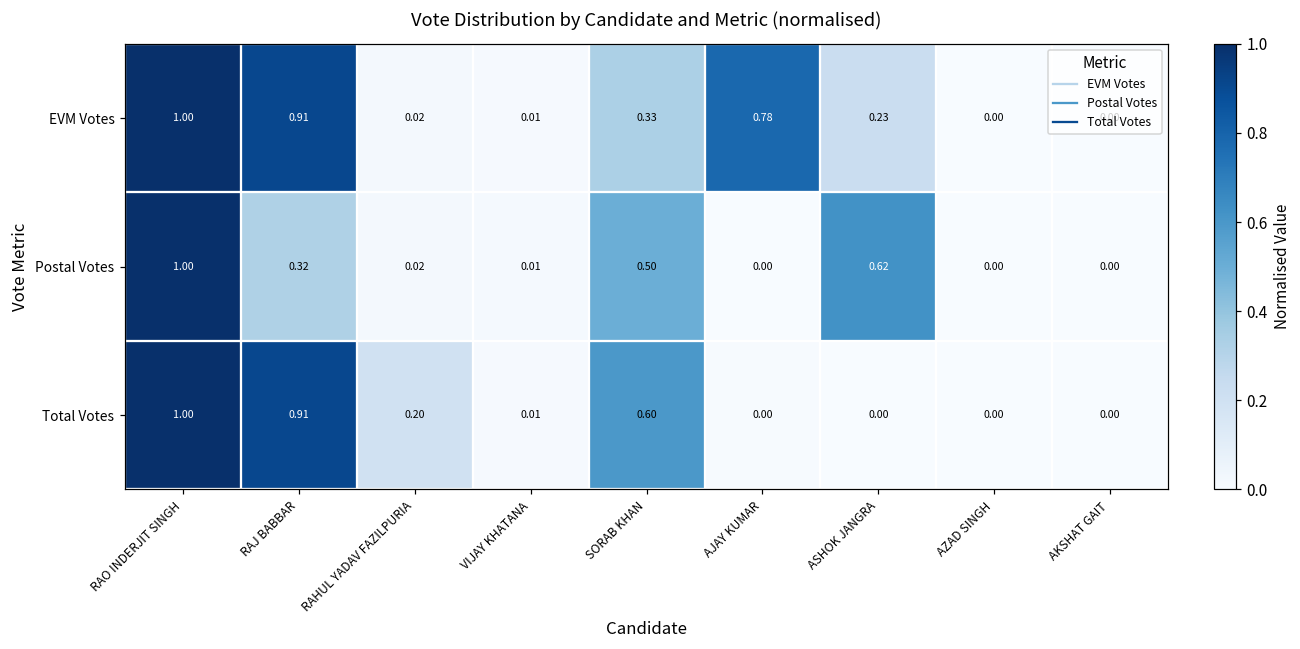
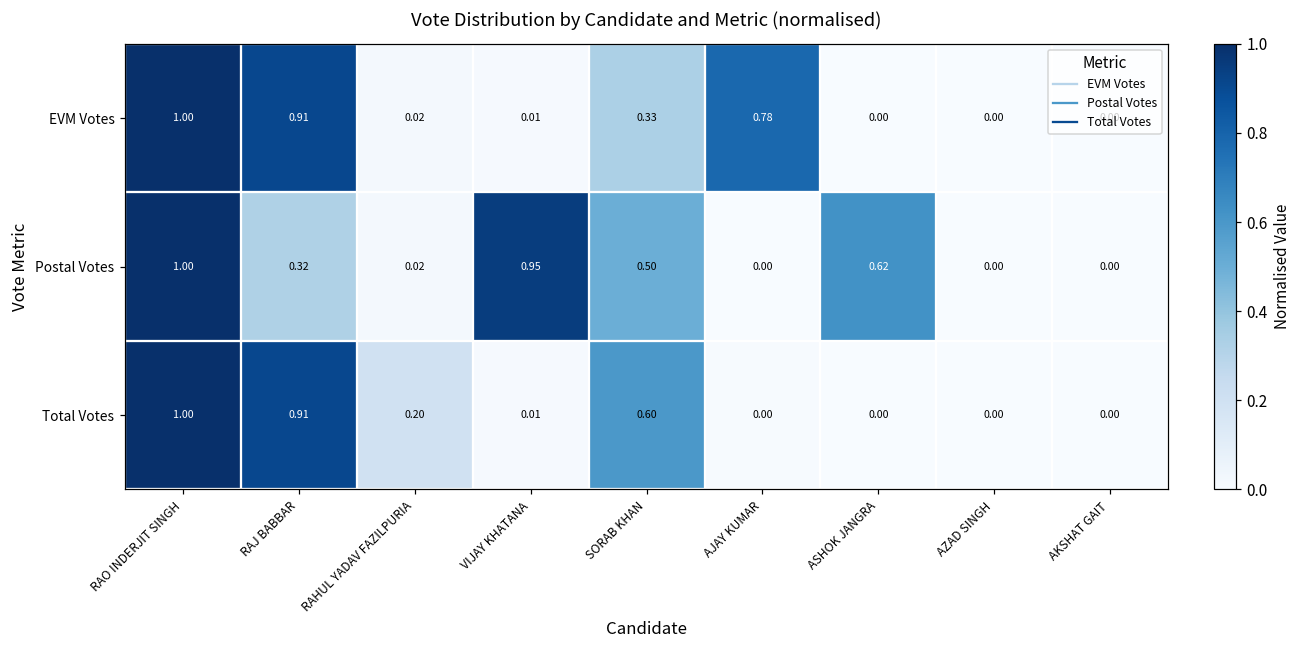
EVM Votes, ASHOK JANGRA: 0.23 -> 0.00
Postal Votes, VIJAY KHATANA: 0.01 -> 0.95
